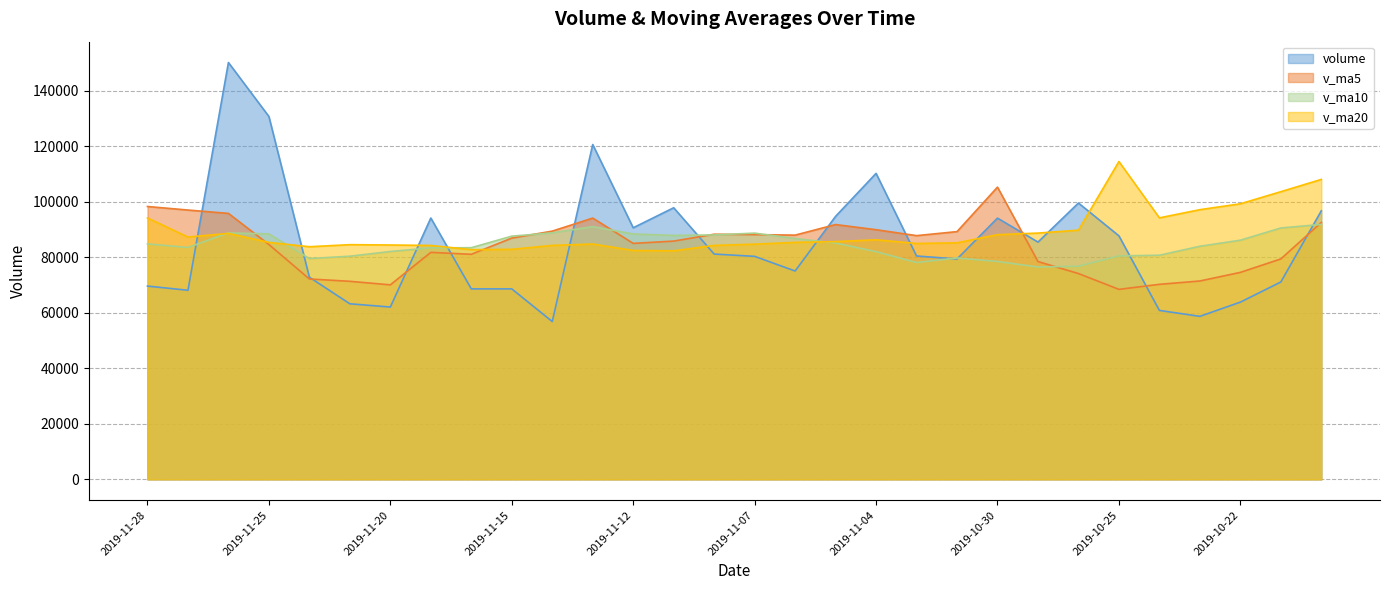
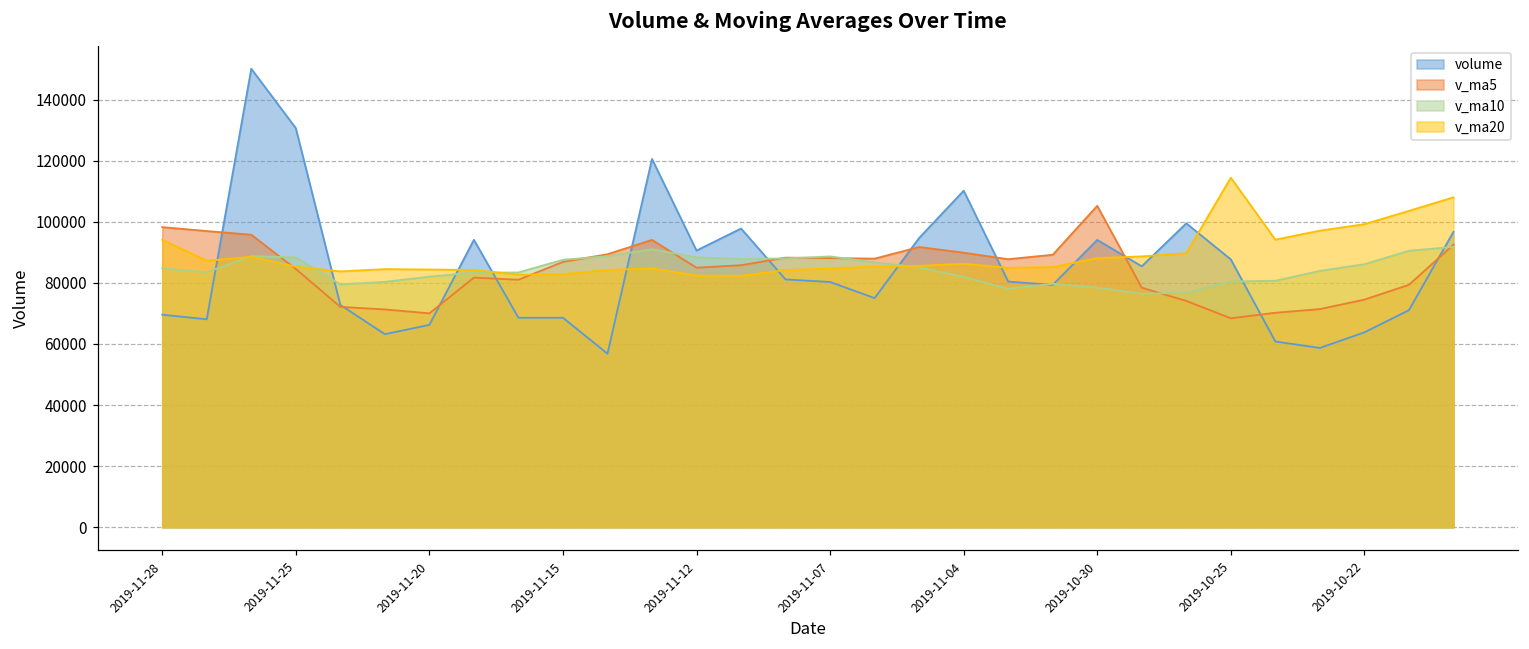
volume, 2019-11-20: 62000 -> 66000
